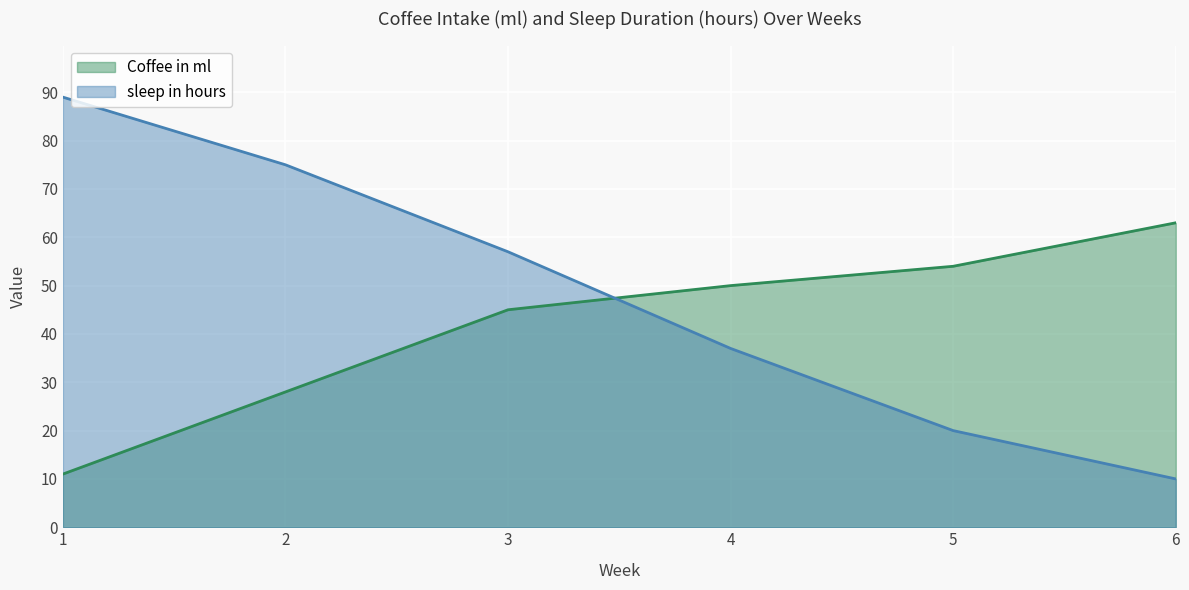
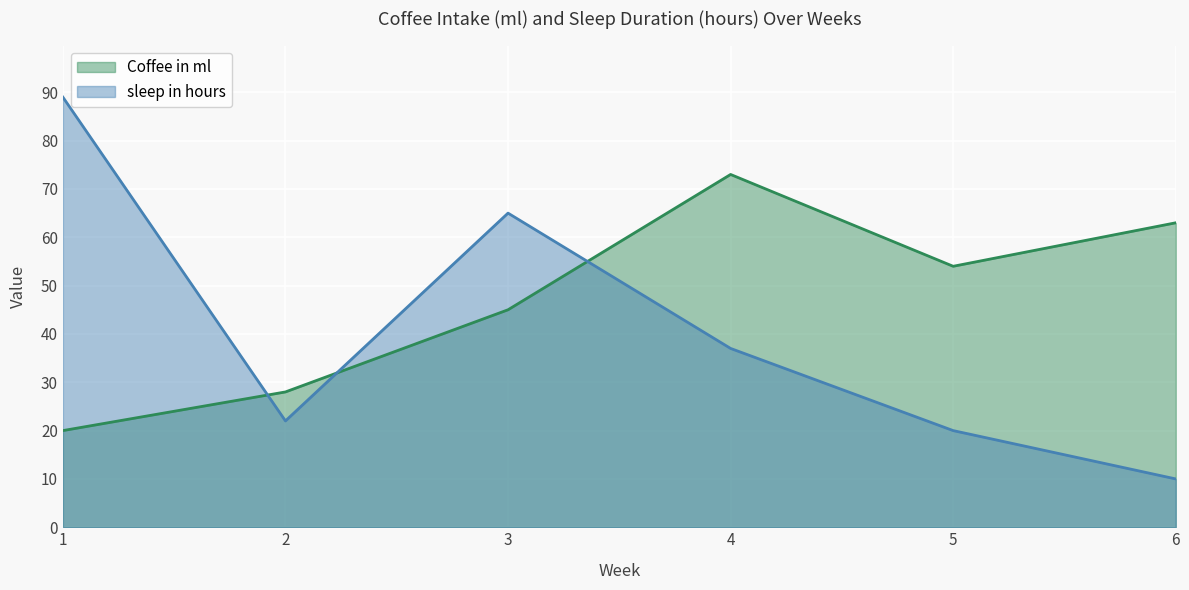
Coffee in ml, 1: 11 -> 20
sleep in hours, 2: 75 -> 22
sleep in hours, 3: 57 -> 65
Coffee in ml, 4: 50 -> 73
